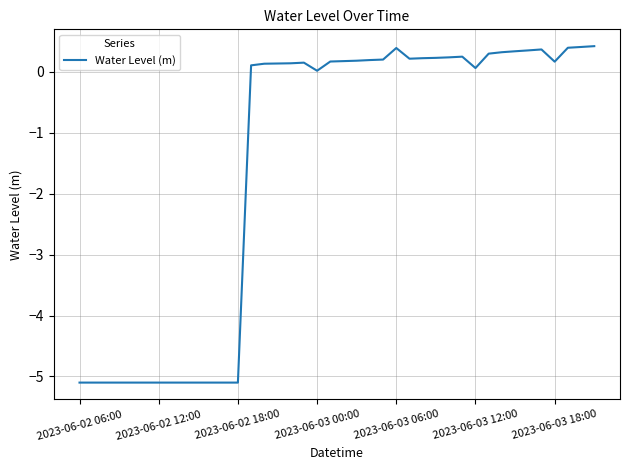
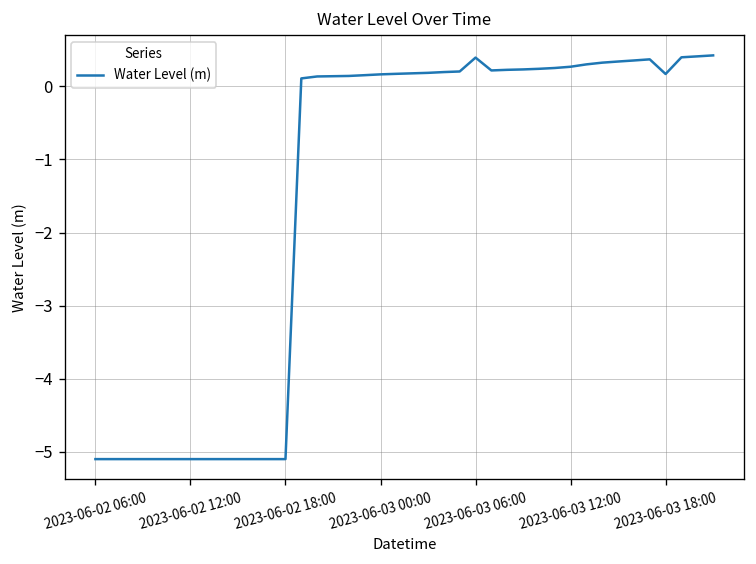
2023-06-03 00:00: 0.0 -> 0.2
2023-06-03 12:00: 0.1 -> 0.3
